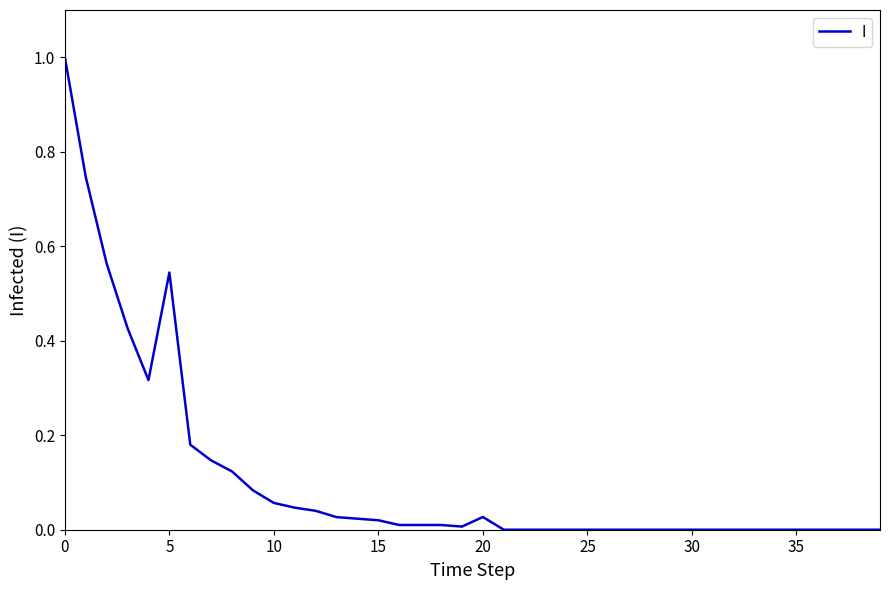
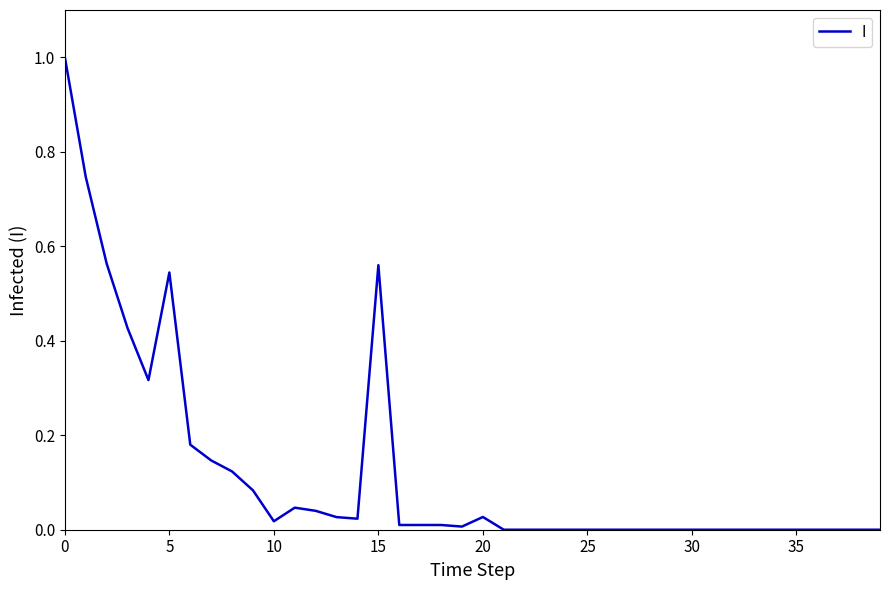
10: 0.06 -> 0.02
15: 0.02 -> 0.56
